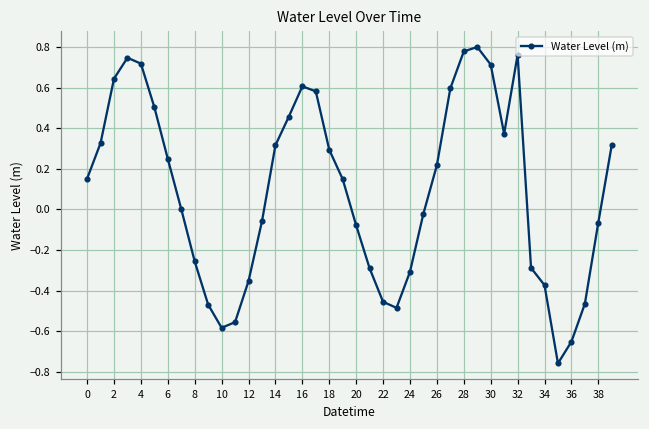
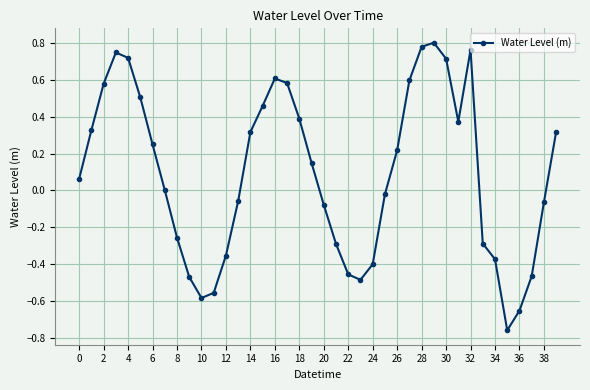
0: 0.15 -> 0.06
2: 0.64 -> 0.58
18: 0.29 -> 0.39
24: -0.31 -> -0.40
